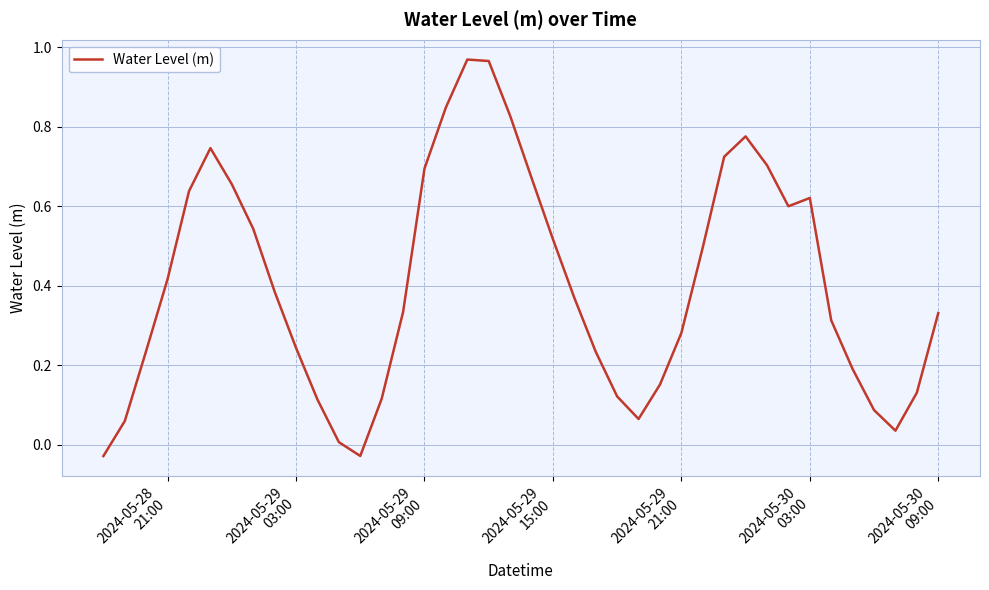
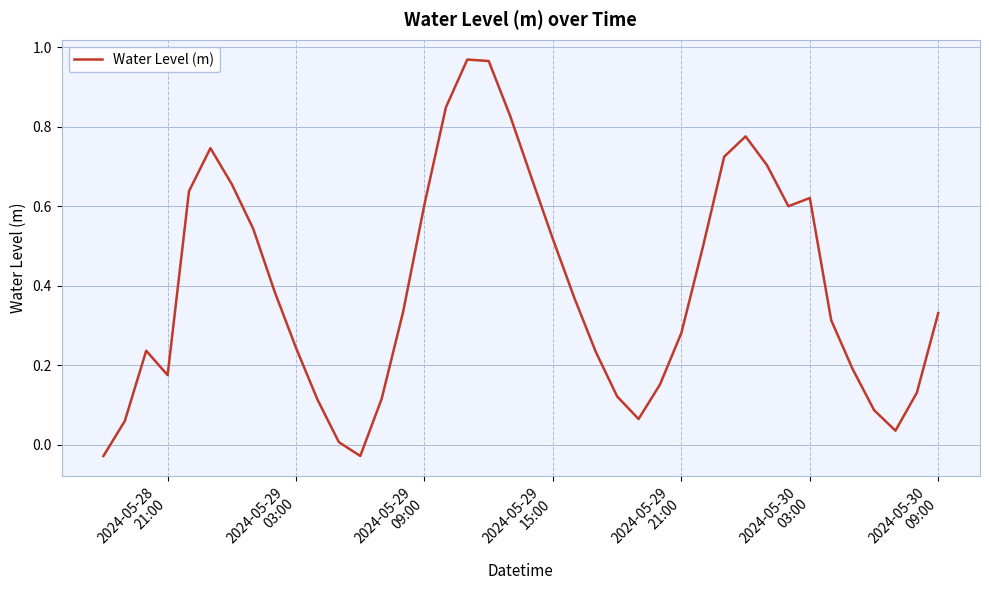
2024-05-28 21:00: 0.42 -> 0.18
2024-05-29 09:00: 0.70 -> 0.61
